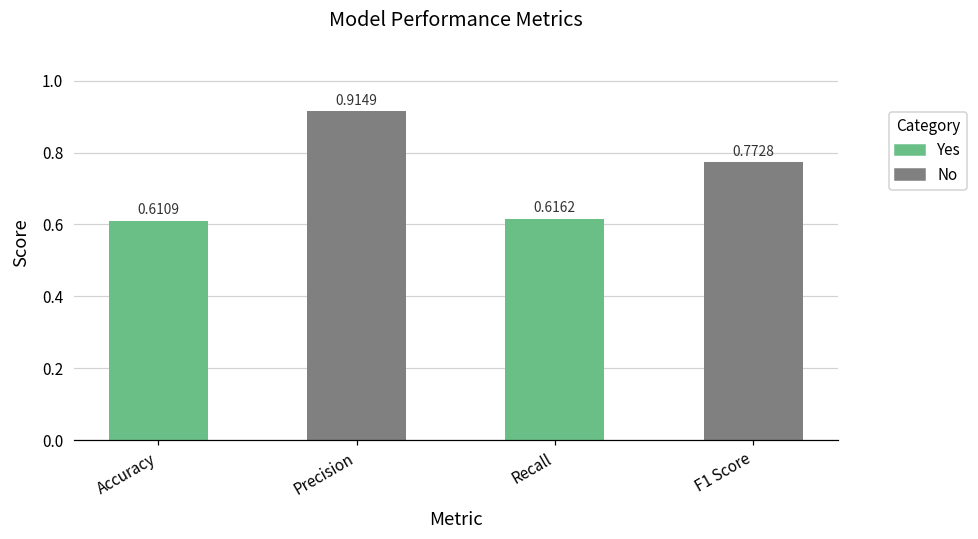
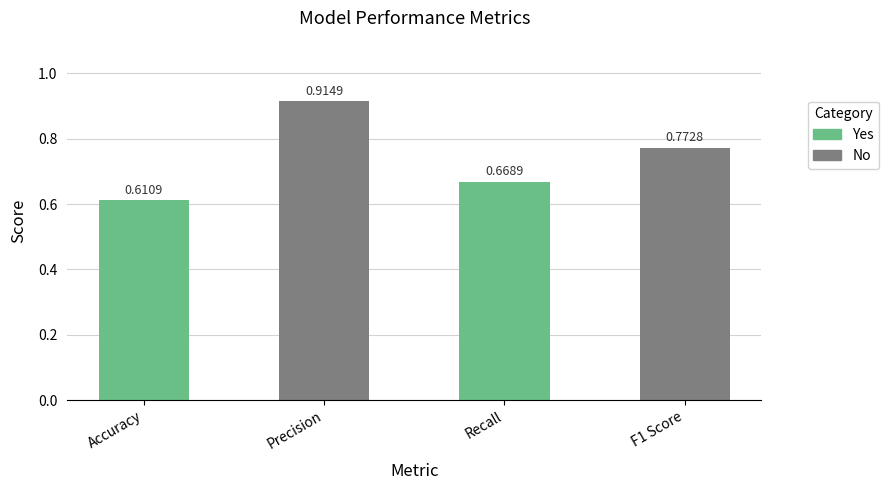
Recall: 0.6162 -> 0.6689
